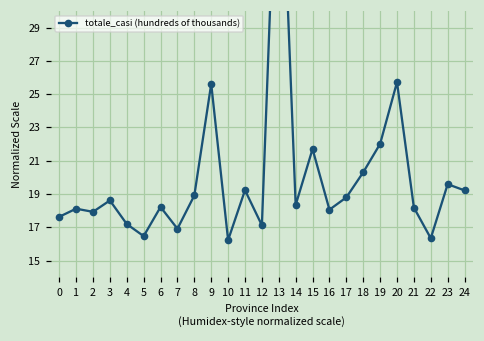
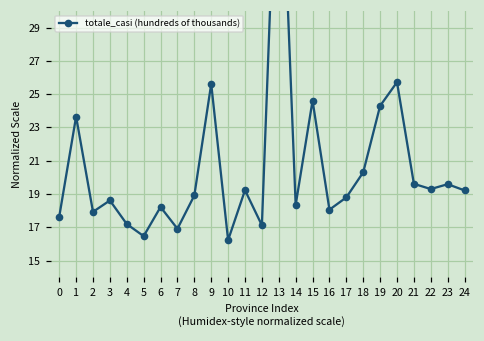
1: 18.1 -> 23.7
15: 21.7 -> 24.6
19: 22.0 -> 24.3
21: 18.2 -> 19.6
22: 16.3 -> 19.3
